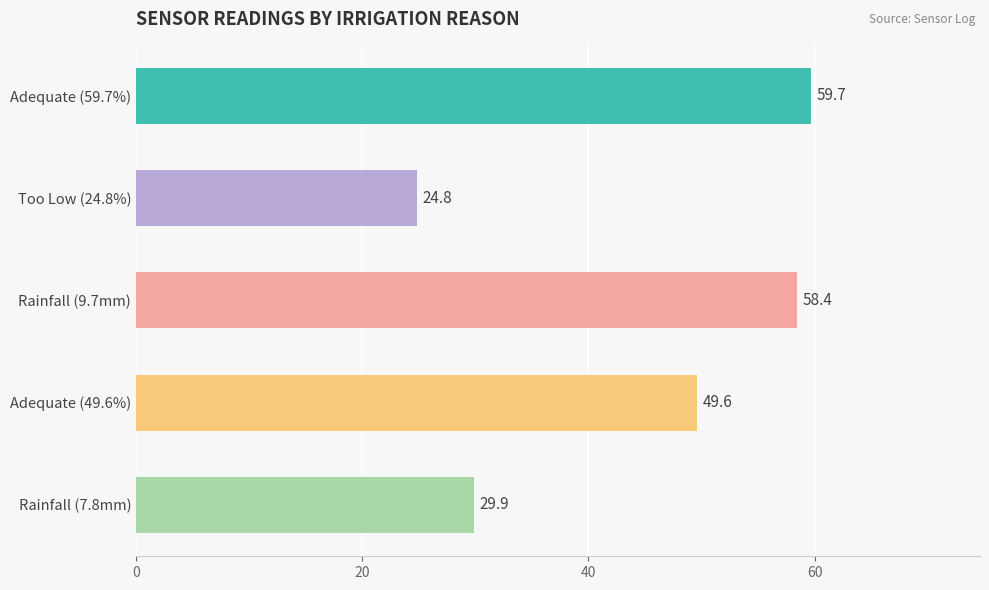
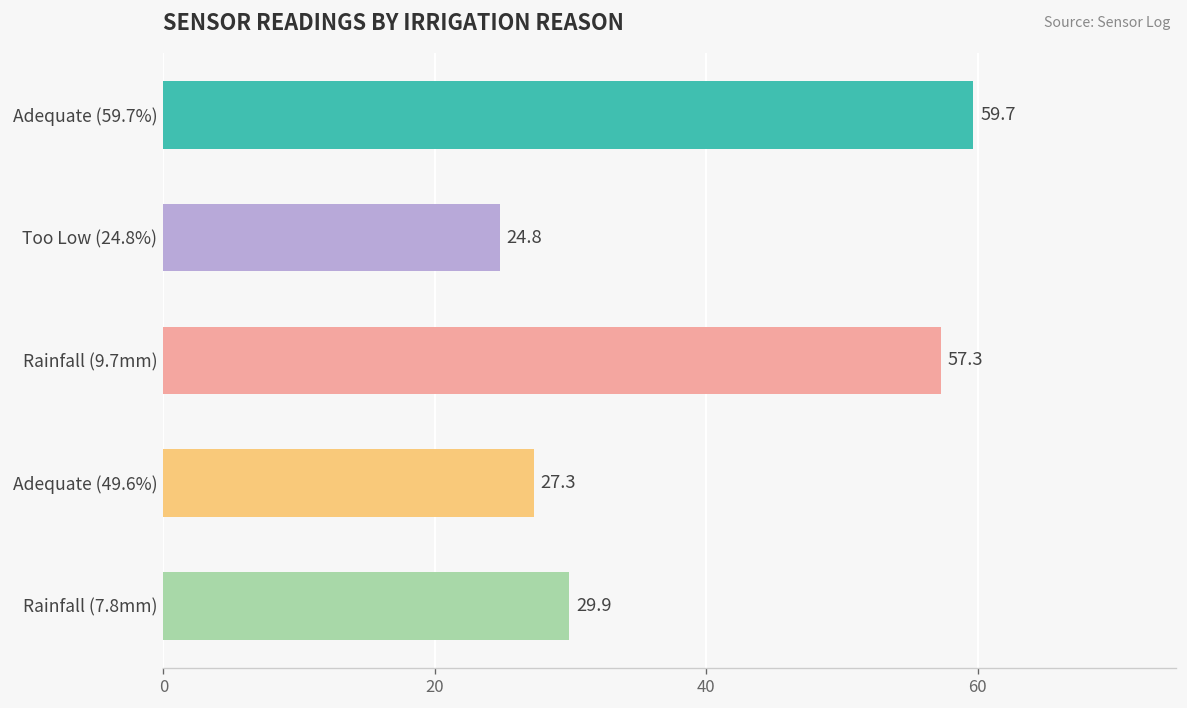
Rainfall (9.7mm): 58.4 -> 57.3
Adequate (49.6%): 49.6 -> 27.3
